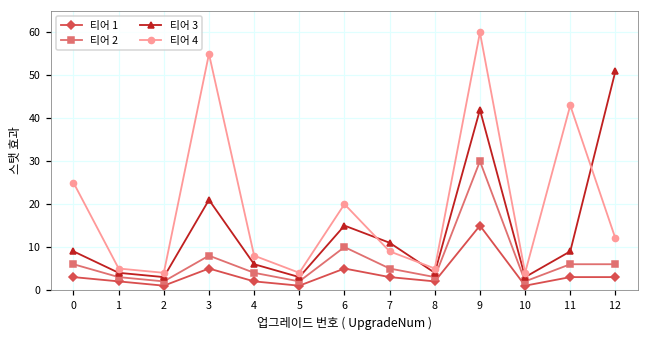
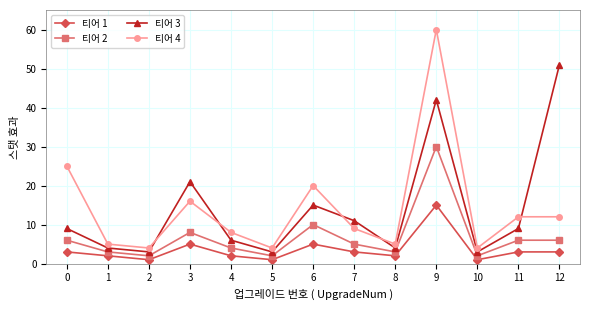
티어 4, 3: 55 -> 16
티어 4, 11: 43 -> 12
